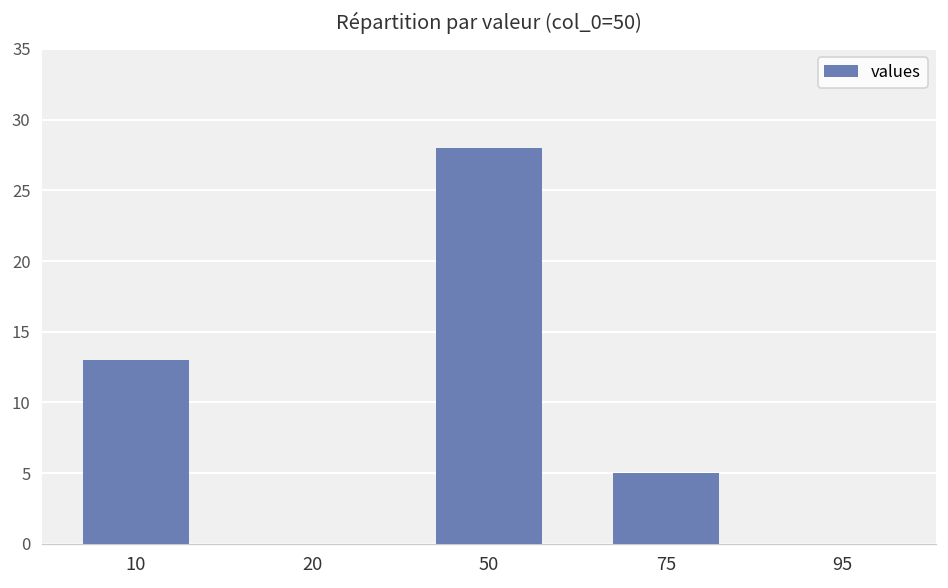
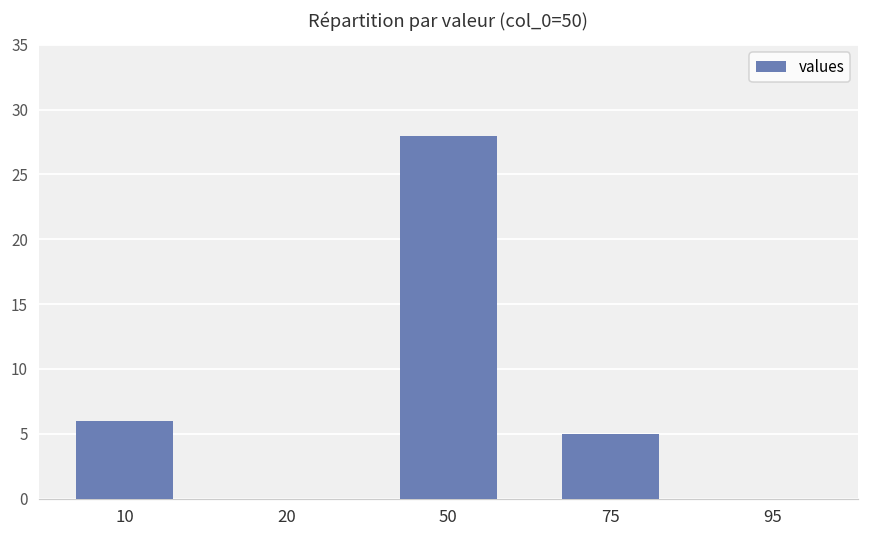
10: 13 -> 6
